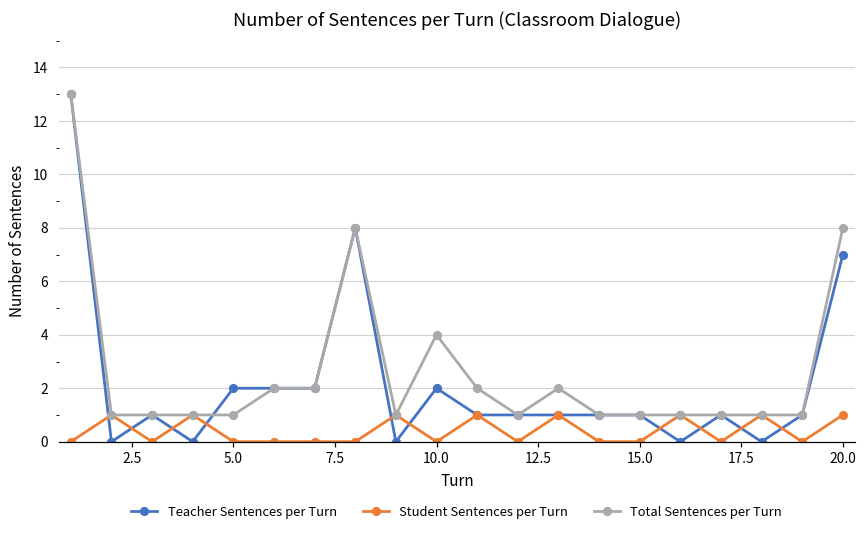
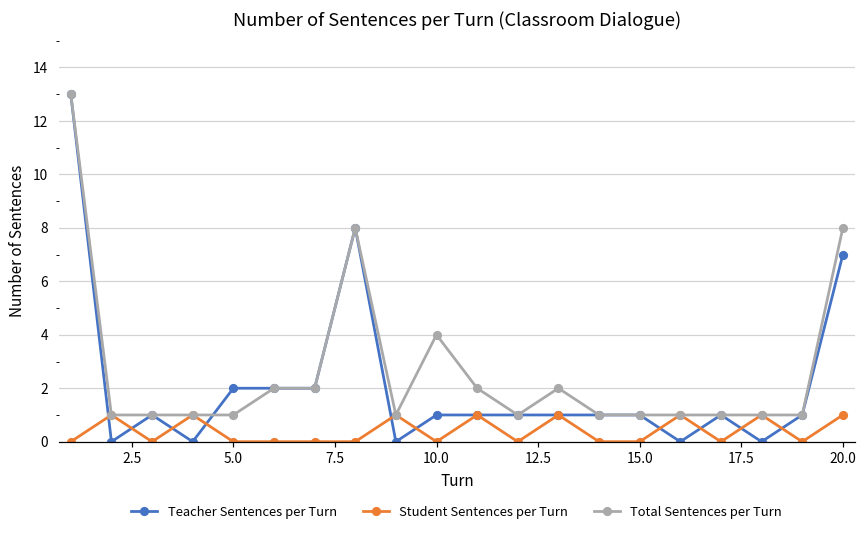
Teacher Sentences per Turn, 10.0: 2 -> 1
